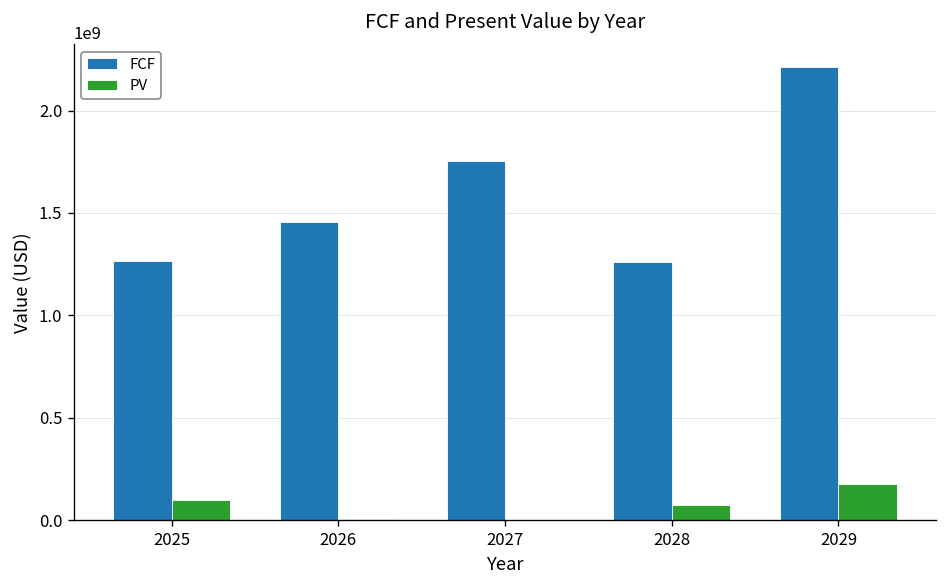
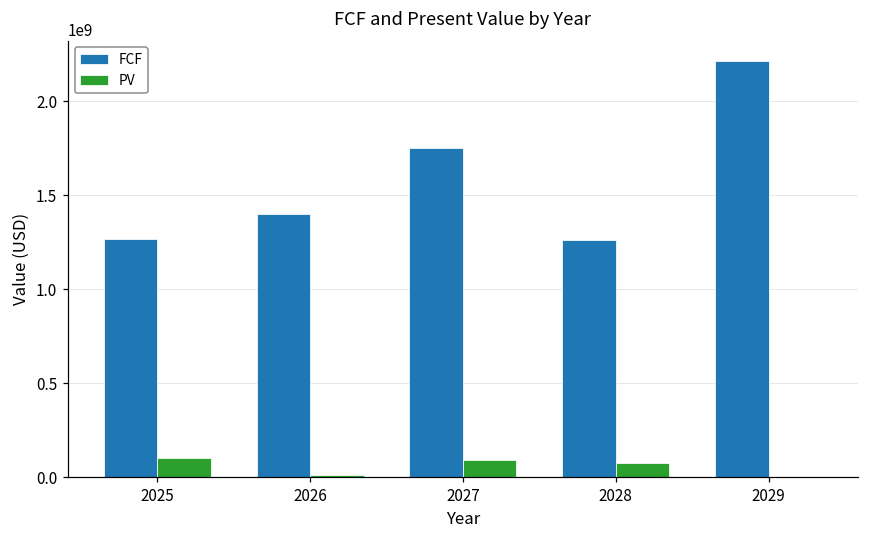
FCF, 2026: 1450000000 -> 1400000000
PV, 2027: 0 -> 90000000
PV, 2029: 180000000 -> 0
